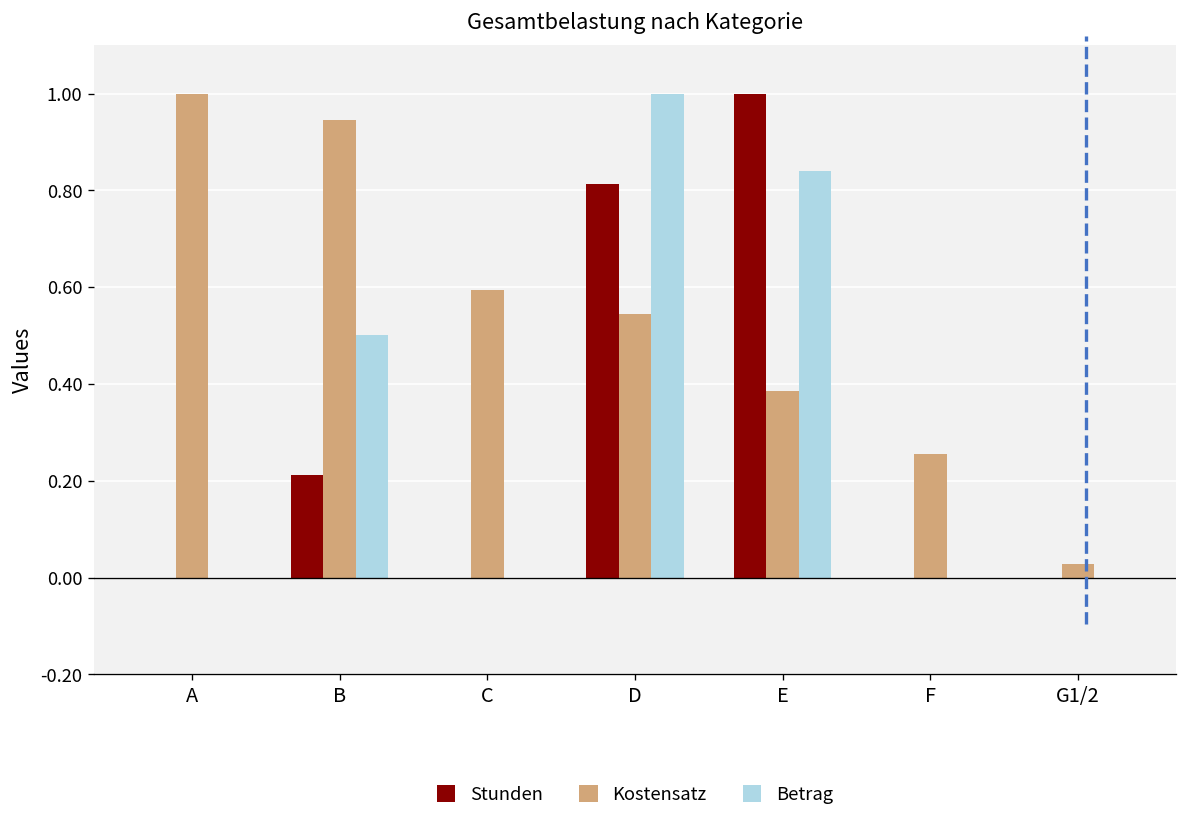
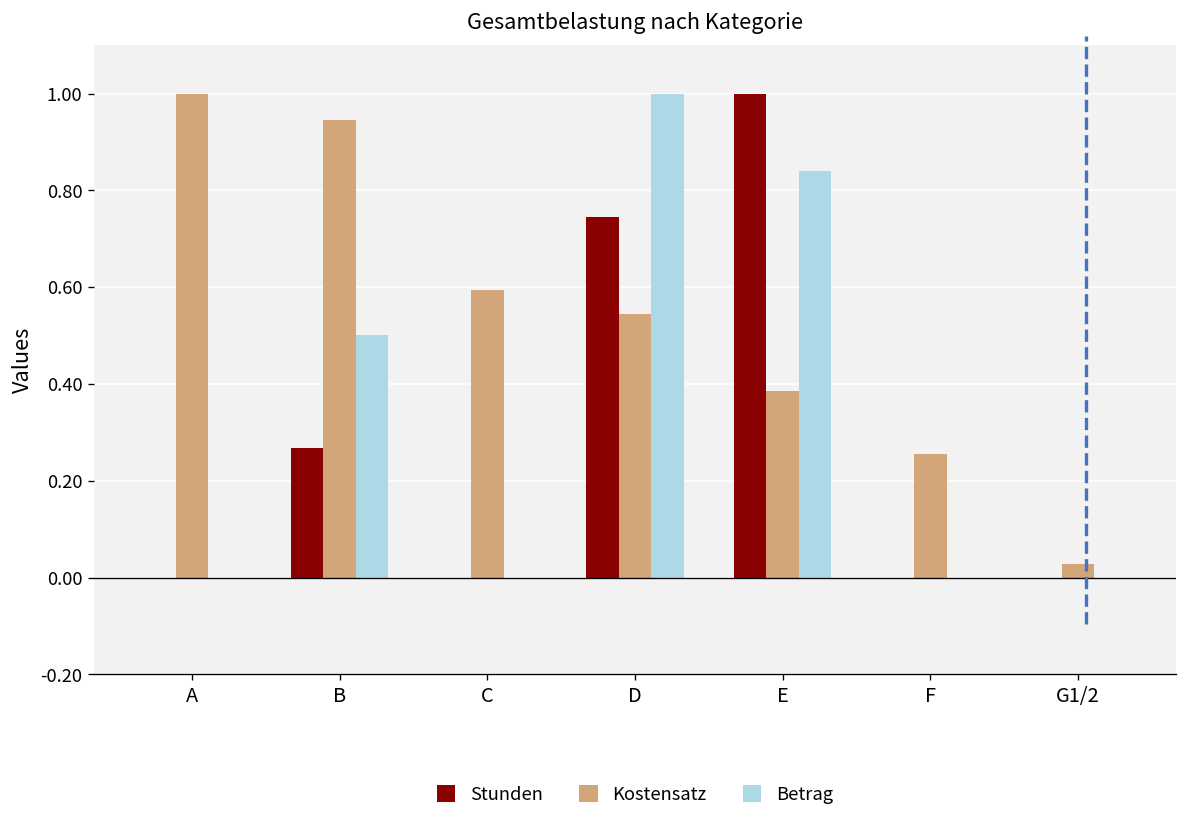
Stunden, B: 0.21 -> 0.27
Stunden, D: 0.81 -> 0.74
